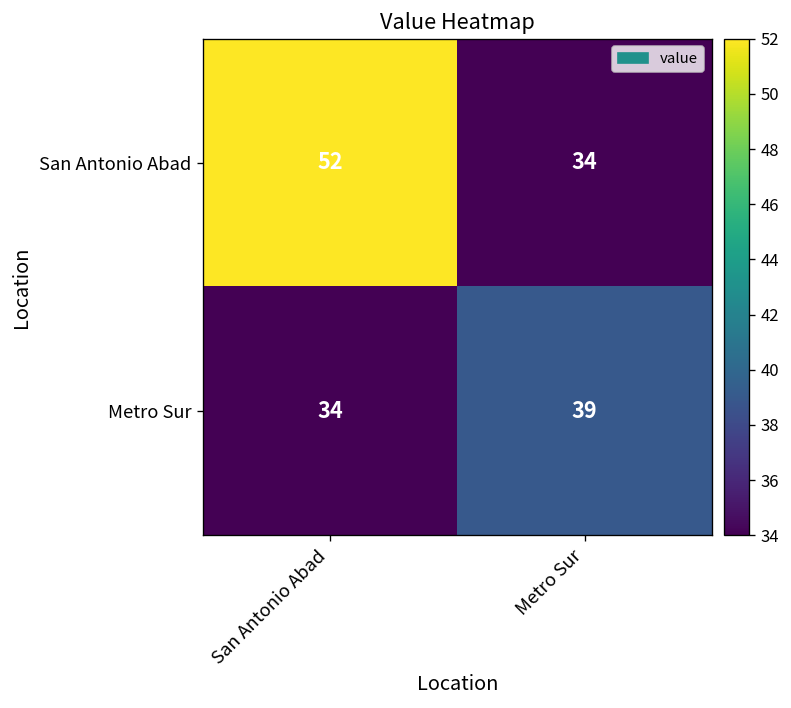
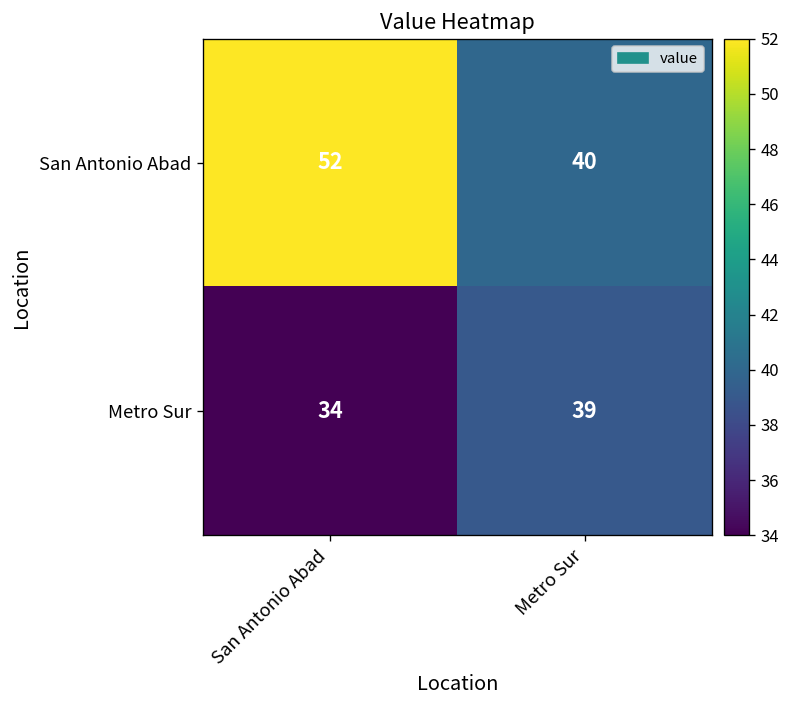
San Antonio Abad, Metro Sur: 34 -> 40
